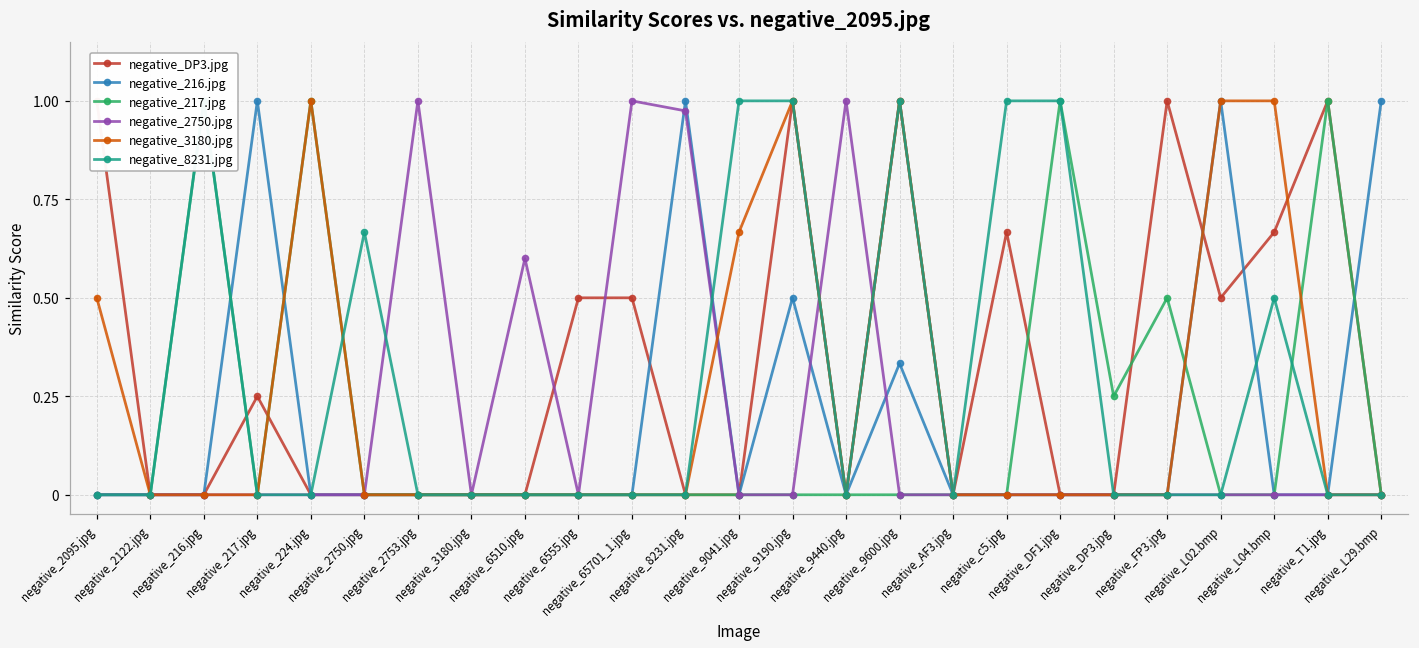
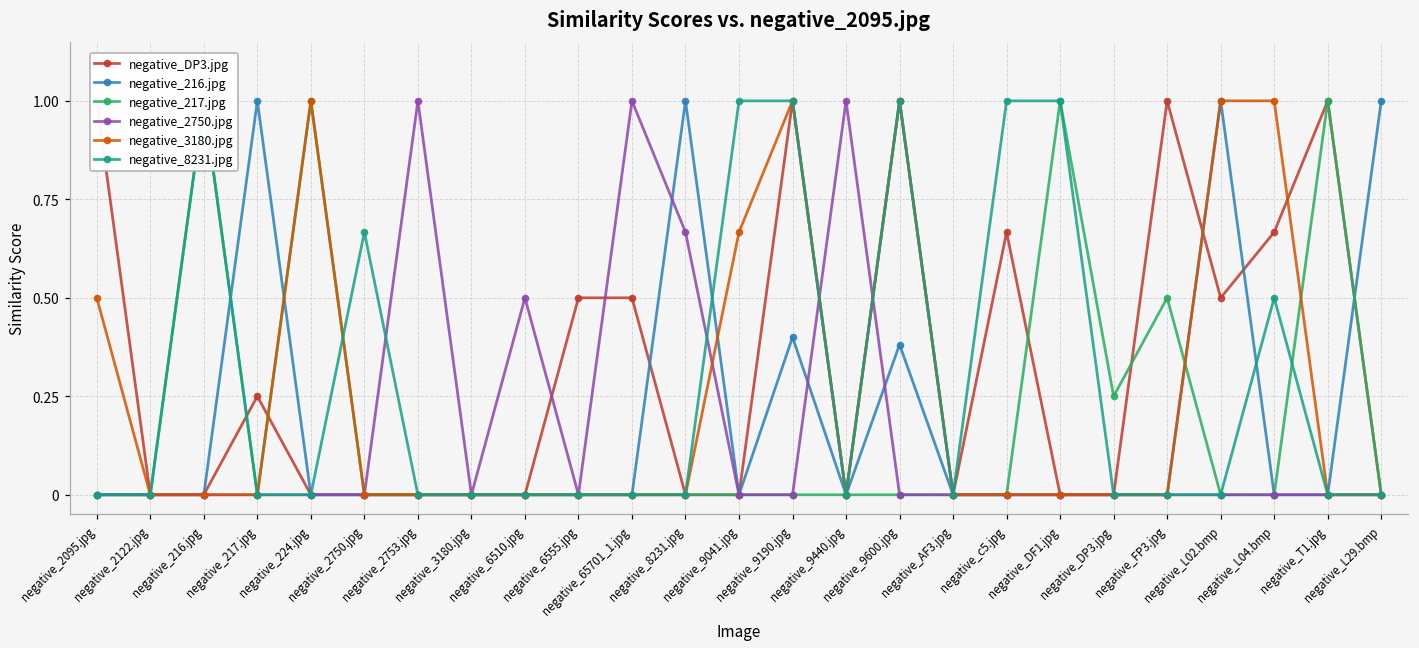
negative_2750.jpg, negative_6510.jpg: 0.6 -> 0.5
negative_2750.jpg, negative_8231.jpg: 0.97 -> 0.67
negative_216.jpg, negative_9190.jpg: 0.5 -> 0.4
negative_216.jpg, negative_9600.jpg: 0.33 -> 0.38
